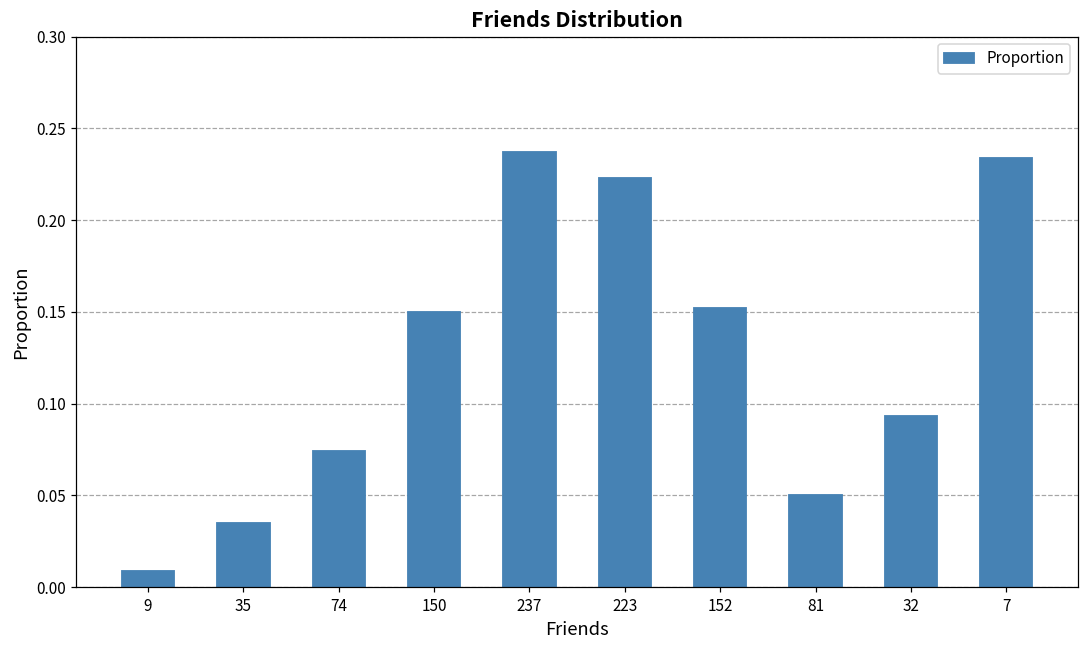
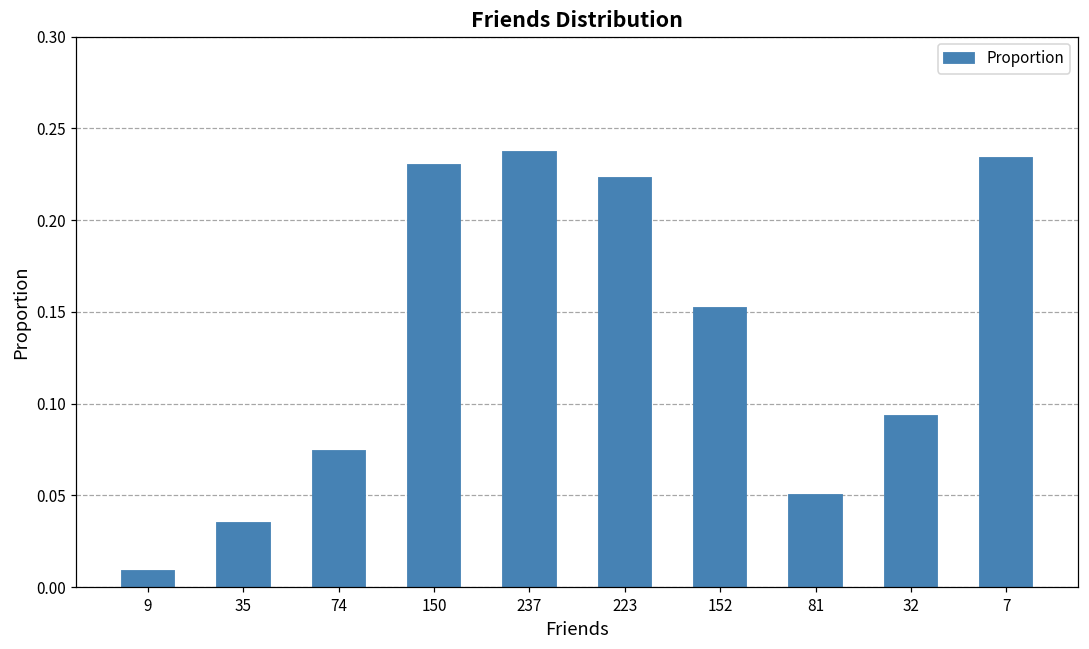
150: 0.15 -> 0.23
